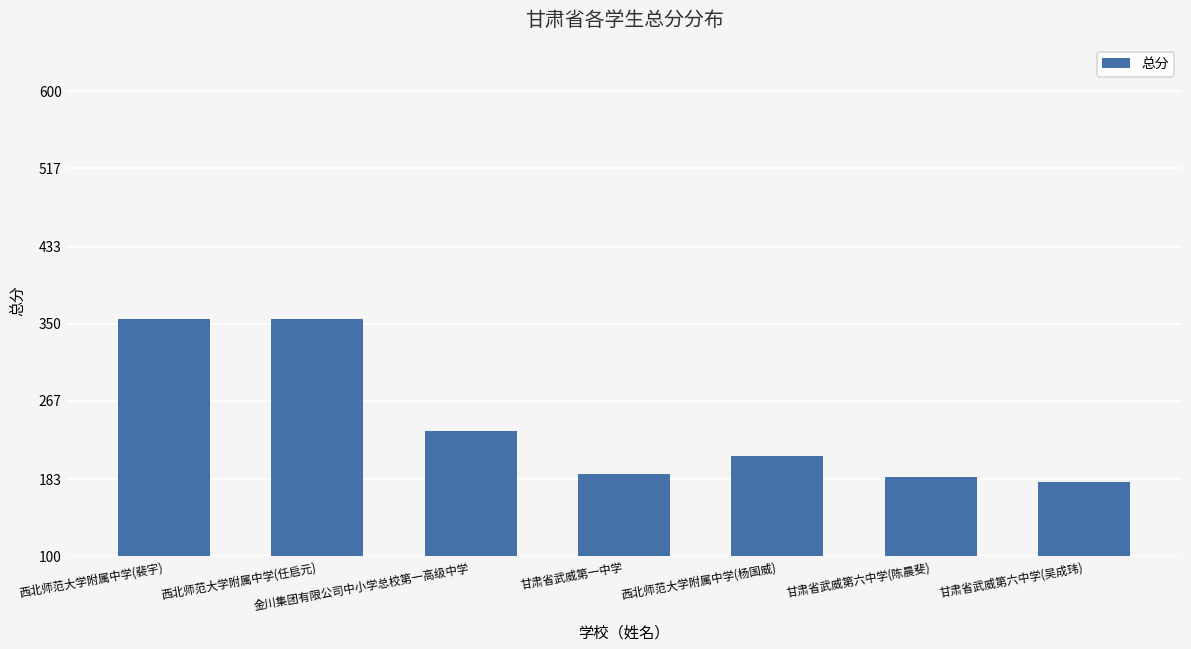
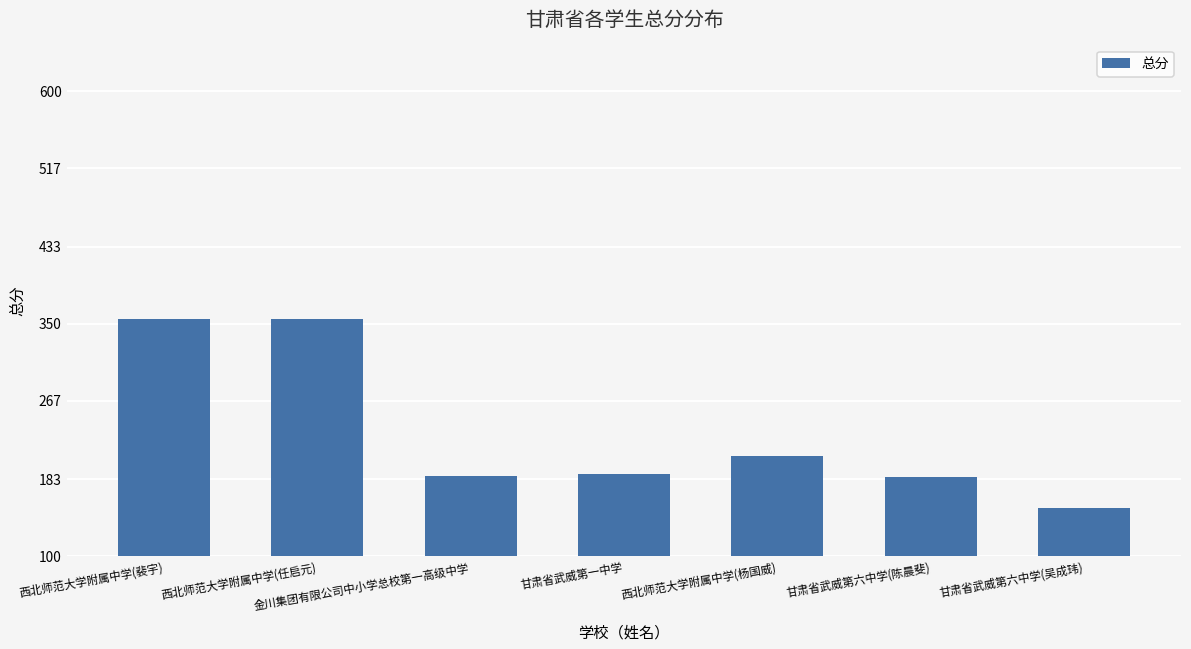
金川集团有限公司中小学总校第一高级中学: 240 -> 190
甘肃省武威第六中学(吴成玮): 180 -> 150
